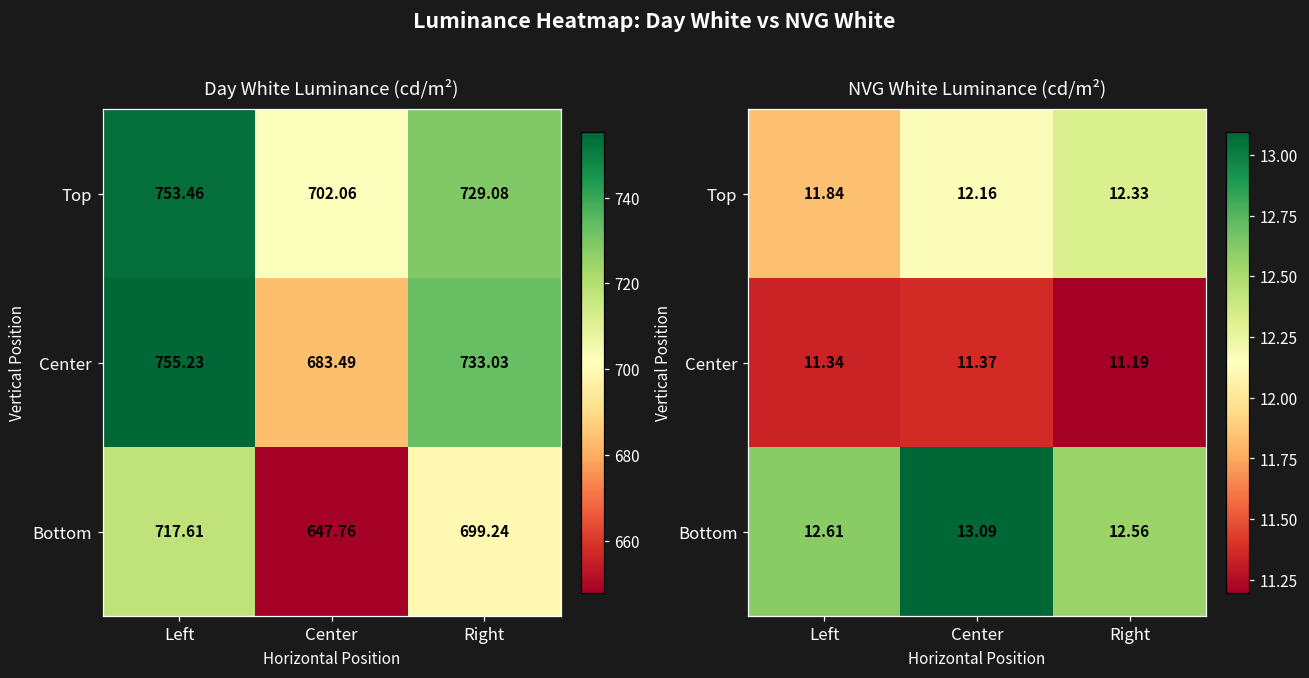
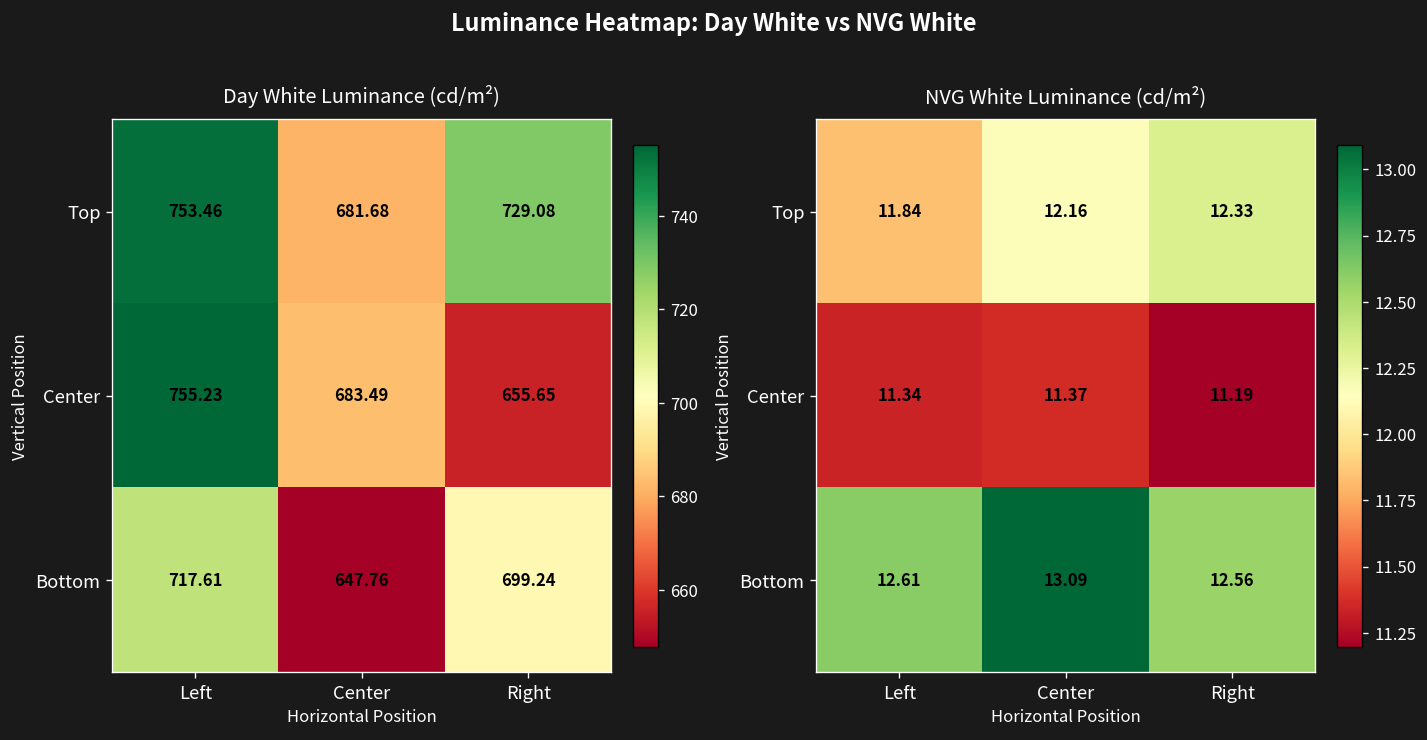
Day White Luminance (cd/m²), Top, Center: 702.06 -> 681.68
Day White Luminance (cd/m²), Center, Right: 733.03 -> 655.65
